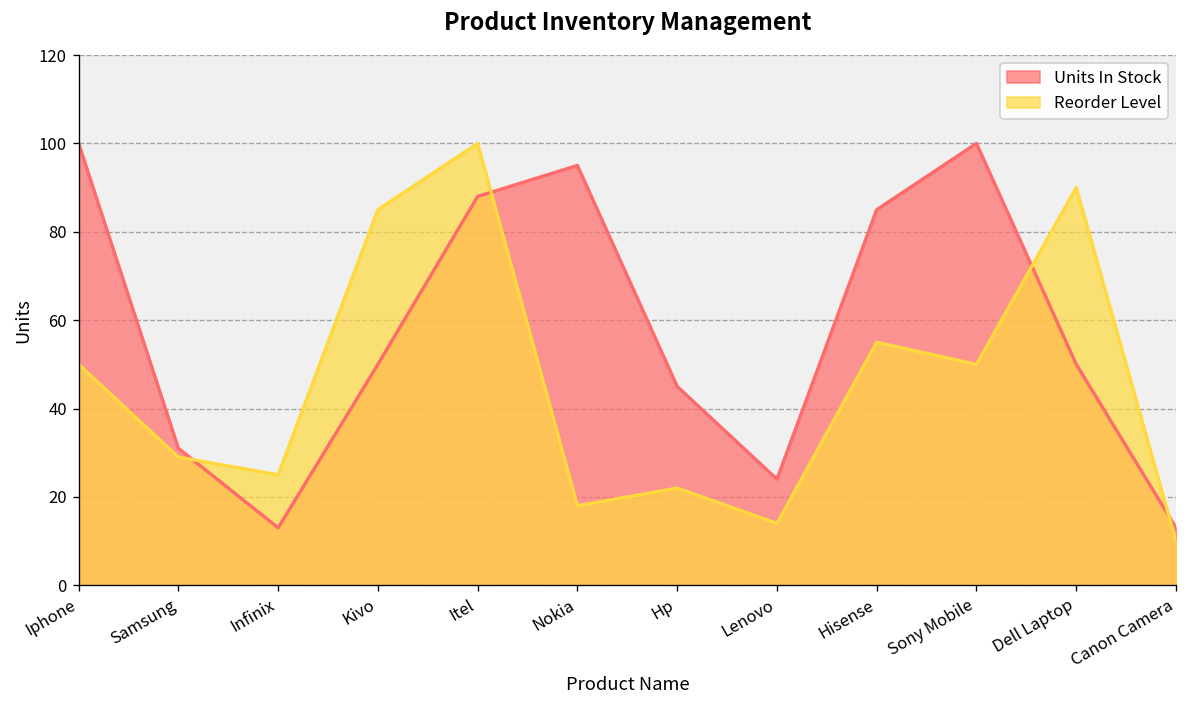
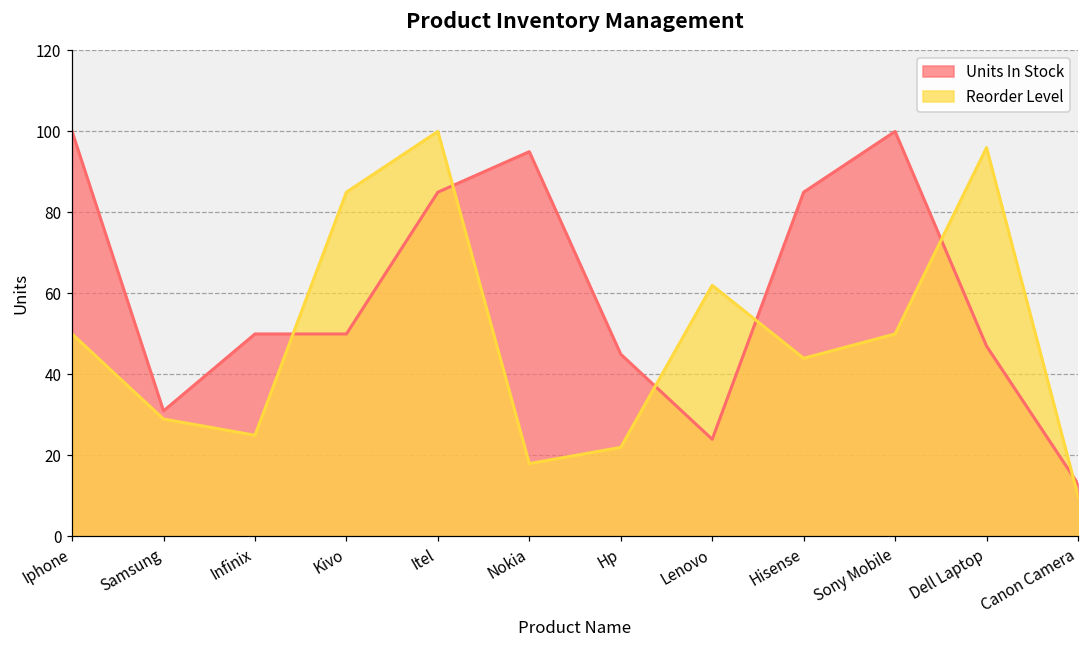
Units In Stock, Infinix: 13 -> 50
Units In Stock, Itel: 88 -> 85
Reorder Level, Lenovo: 14 -> 62
Reorder Level, Hisense: 55 -> 44
Units In Stock, Dell Laptop: 50 -> 47
Reorder Level, Dell Laptop: 90 -> 96
